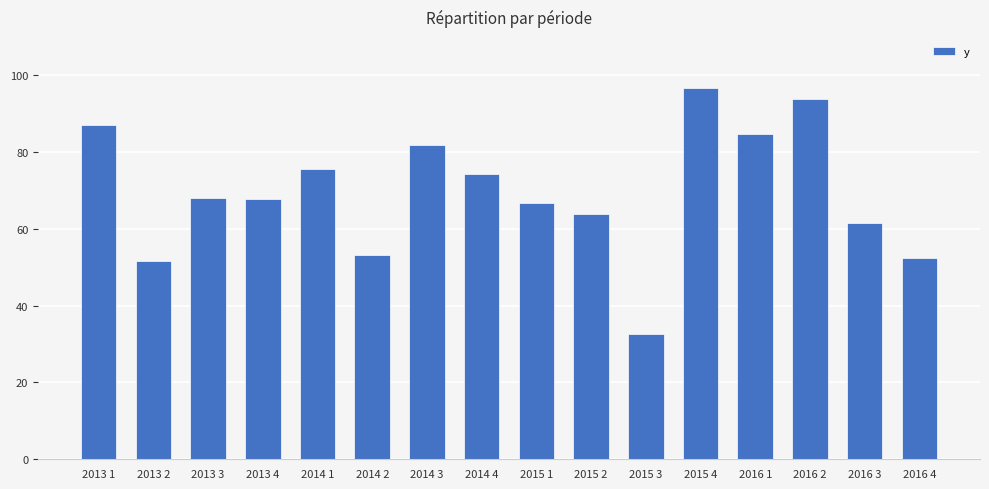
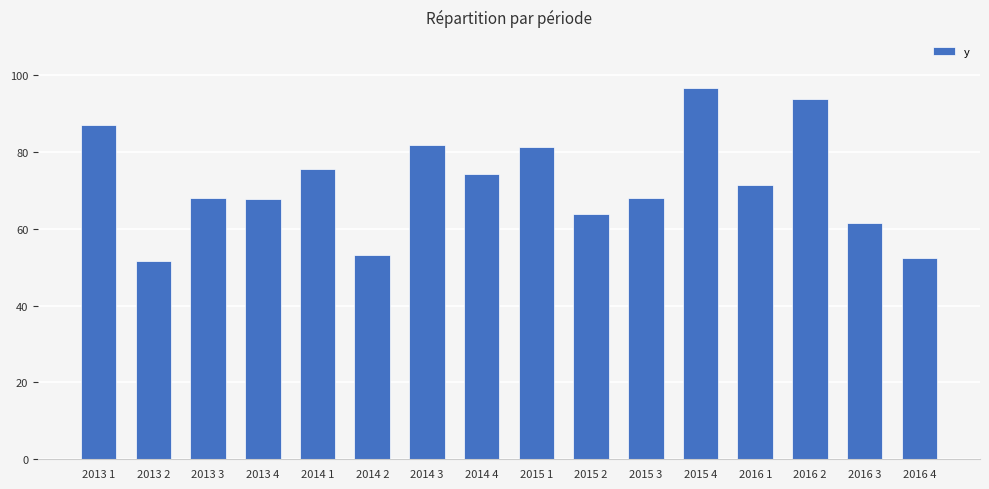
2015 1: 67 -> 81
2015 3: 33 -> 68
2016 1: 85 -> 71
